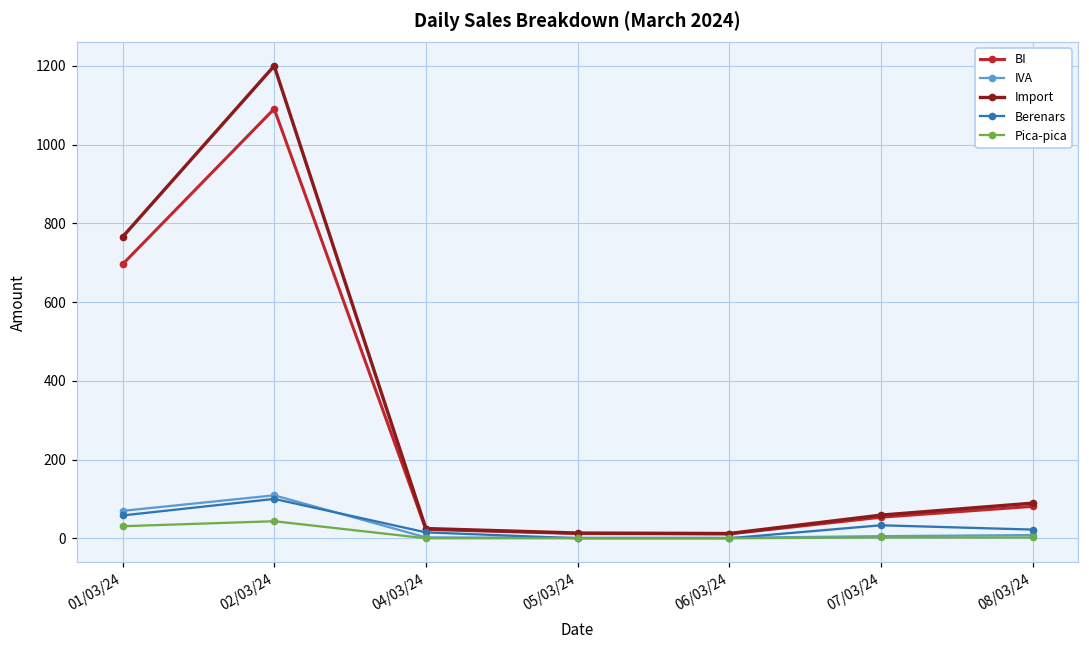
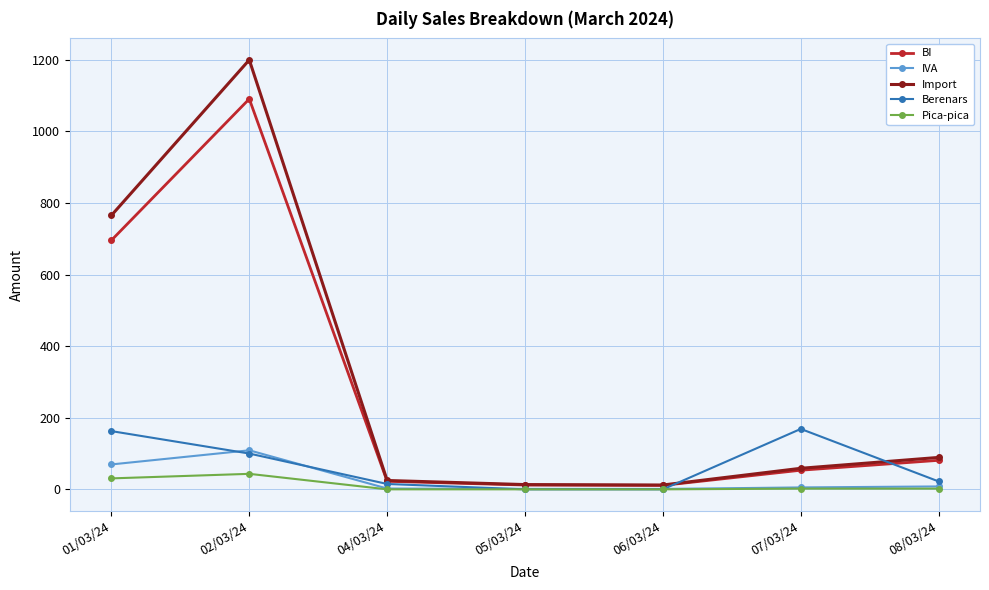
Berenars, 01/03/24: 60 -> 160
Berenars, 07/03/24: 30 -> 170
